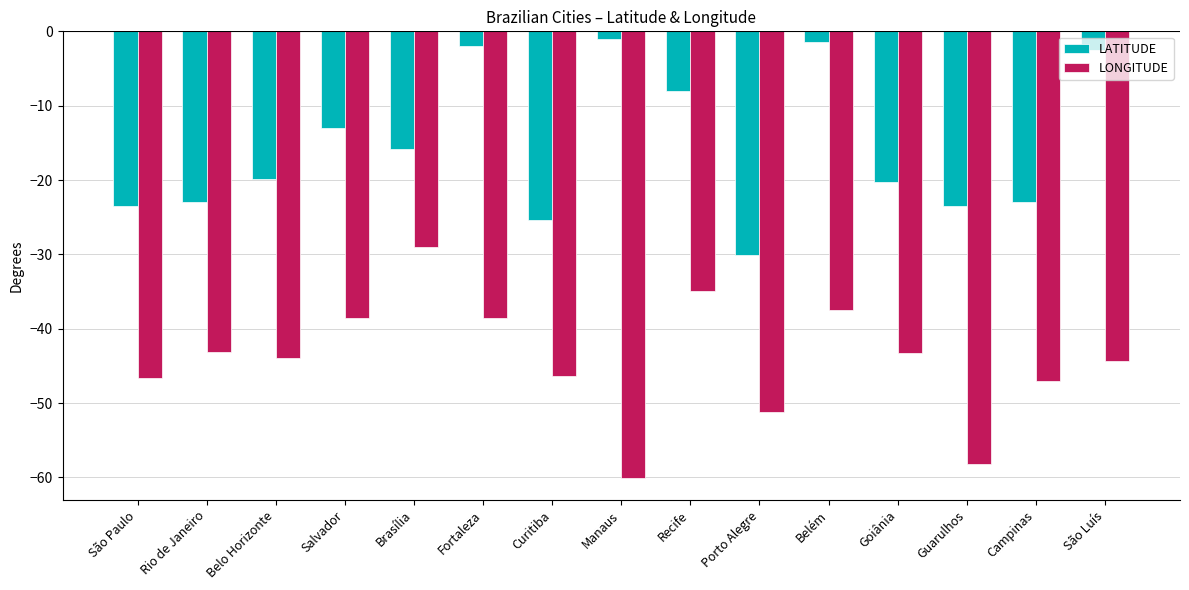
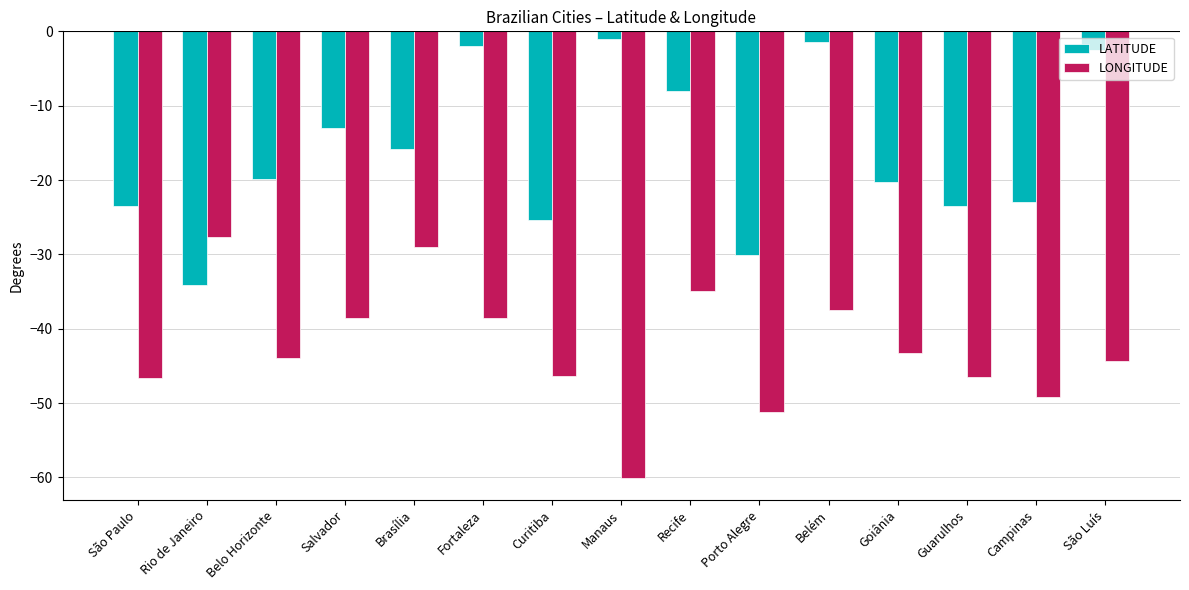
LATITUDE, Rio de Janeiro: -23 -> -34
LONGITUDE, Rio de Janeiro: -43 -> -28
LONGITUDE, Guarulhos: -58 -> -47
LONGITUDE, Campinas: -47 -> -49
